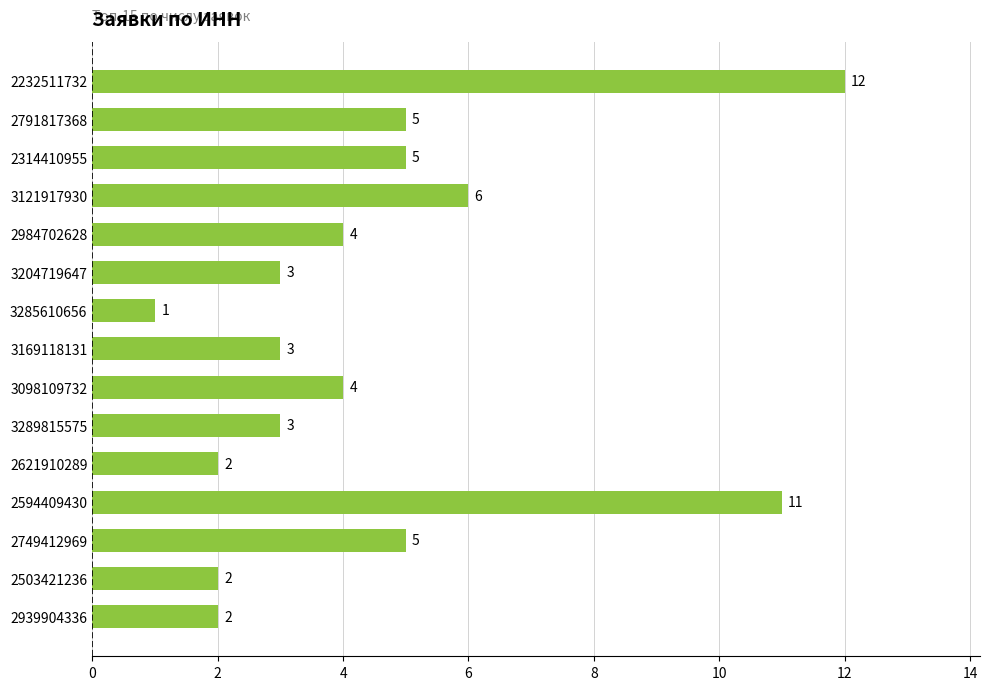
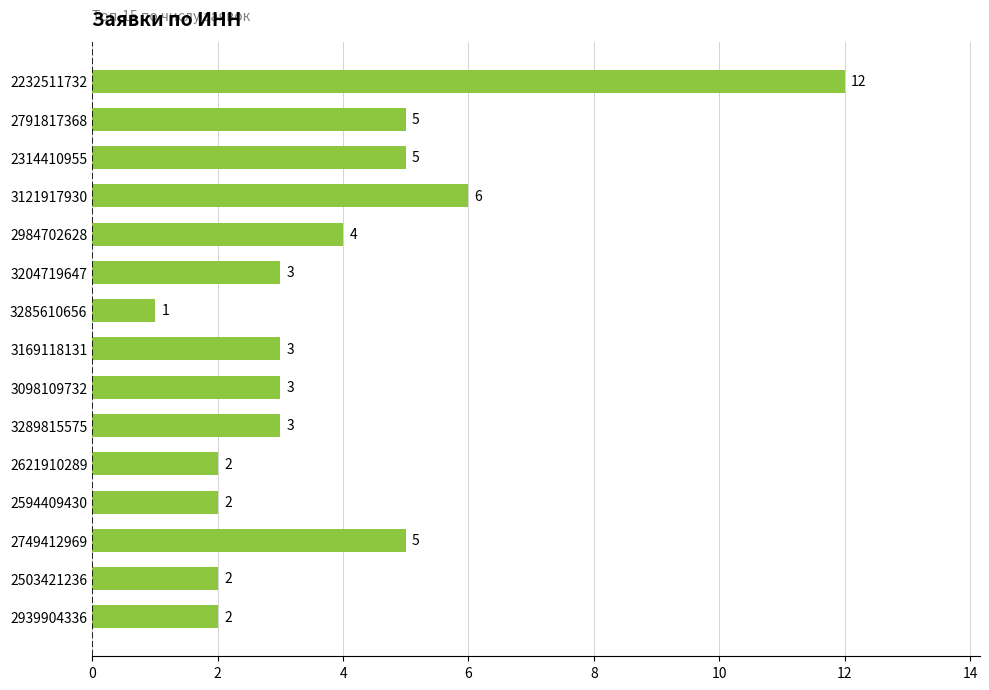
3098109732: 4 -> 3
2594409430: 11 -> 2
